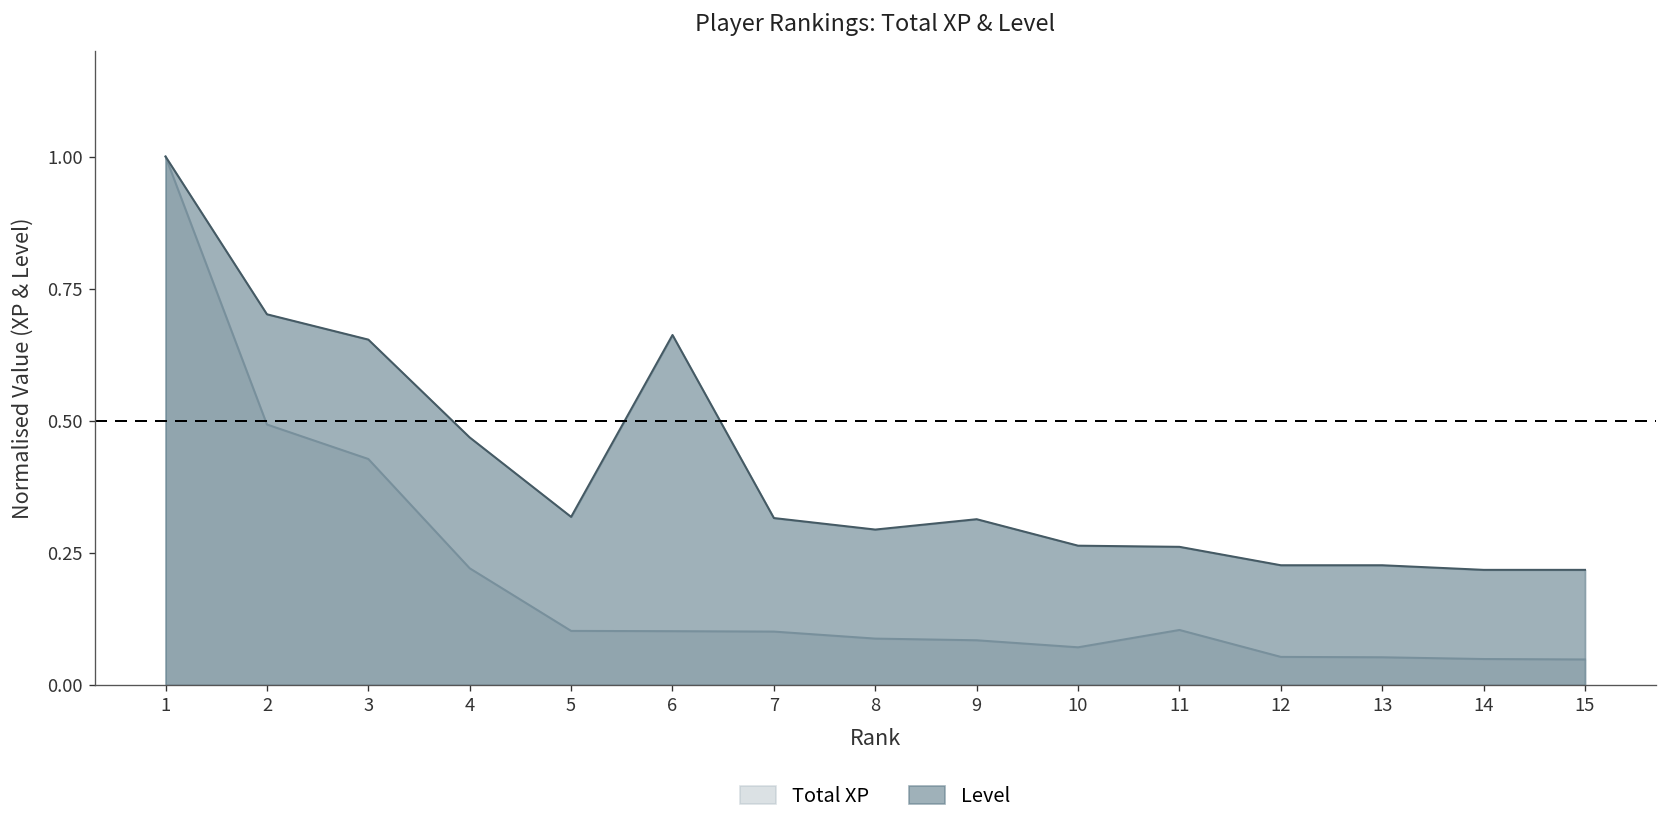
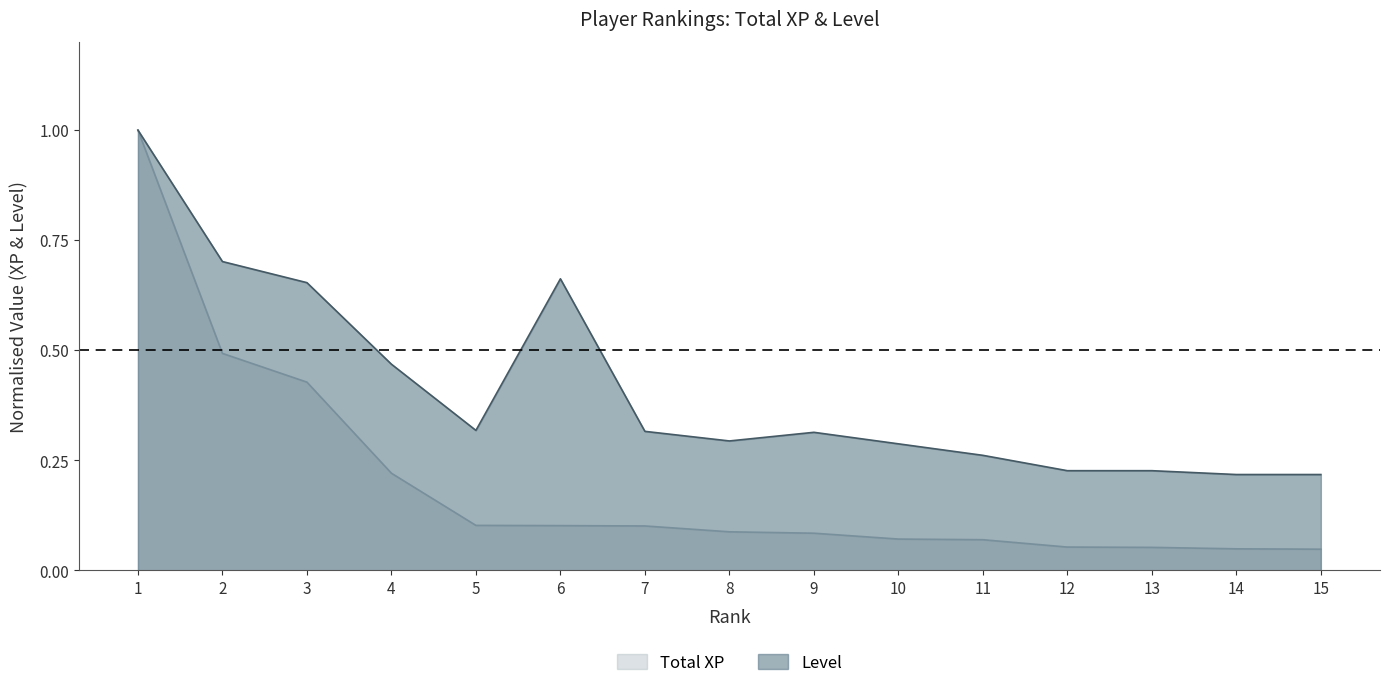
Level, 10: 0.26 -> 0.29
Total XP, 11: 0.10 -> 0.07
